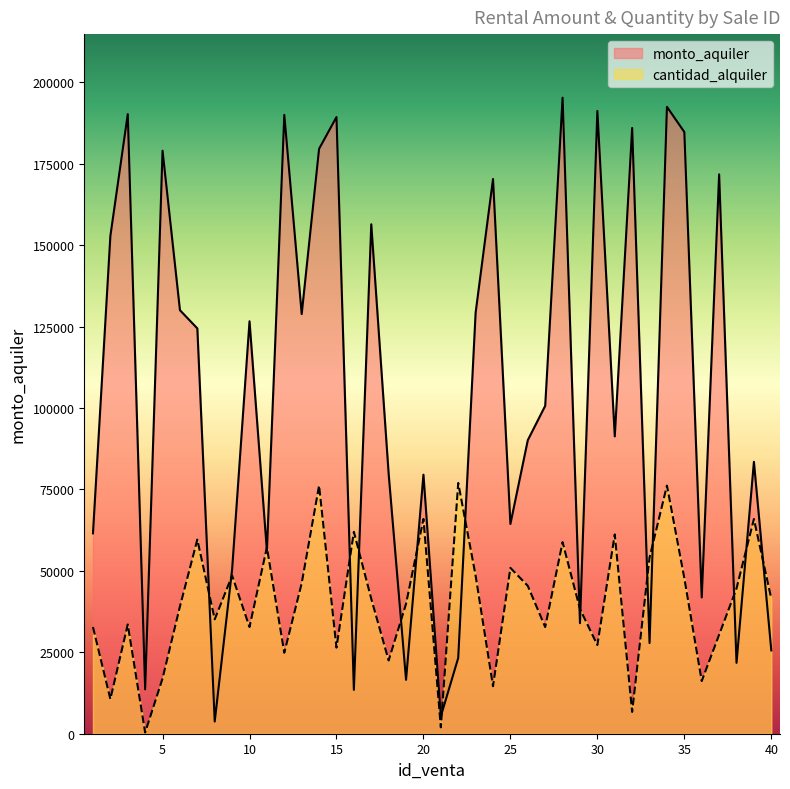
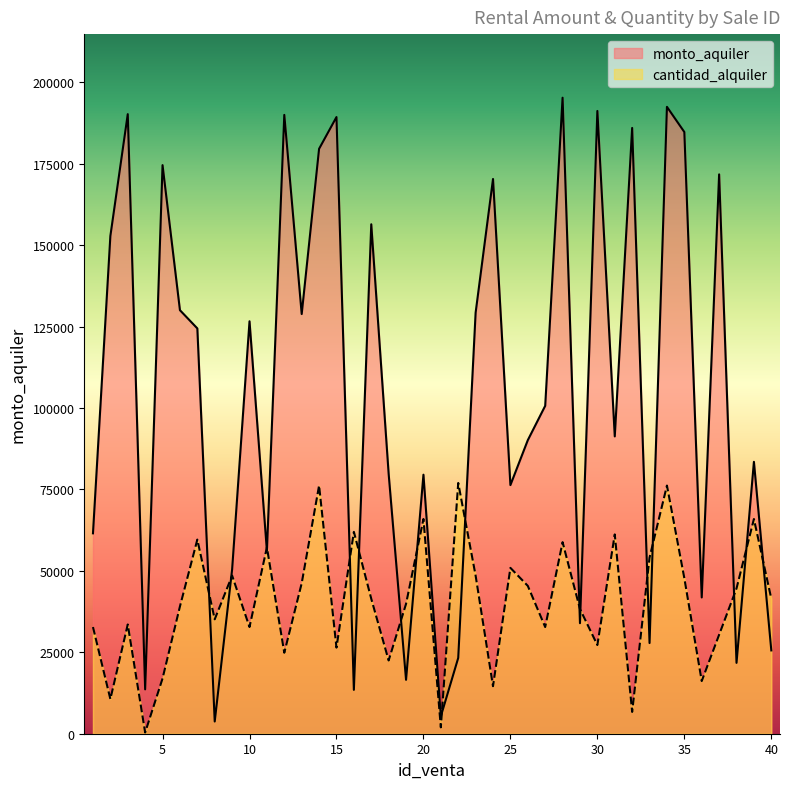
monto_aquiler, 5: 179000 -> 175000
monto_aquiler, 25: 64000 -> 76000
